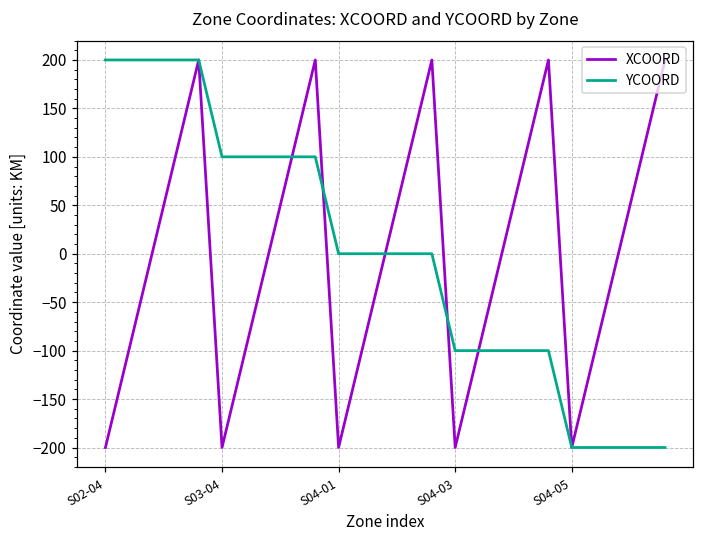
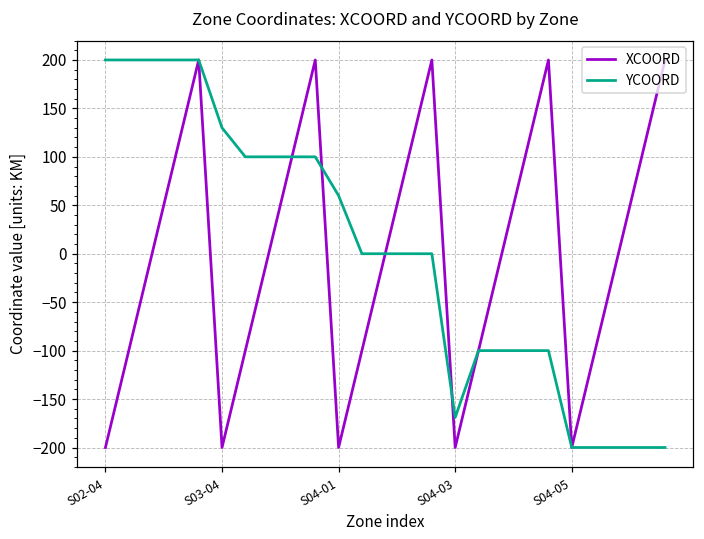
YCOORD, S03-04: 100 -> 130
YCOORD, S04-01: 0 -> 60
YCOORD, S04-03: -100 -> -170
